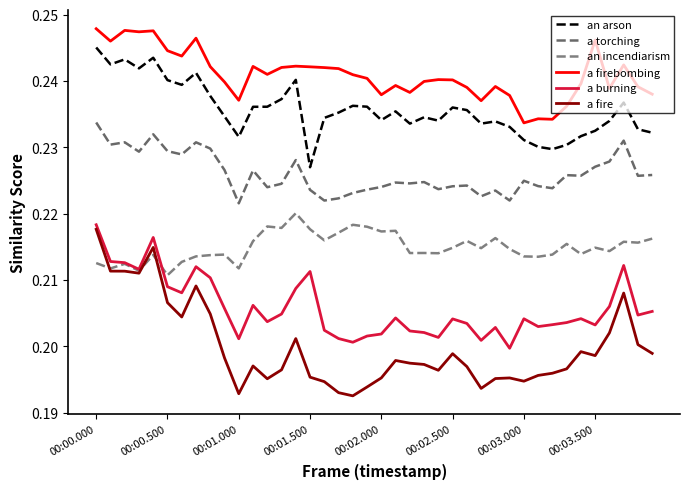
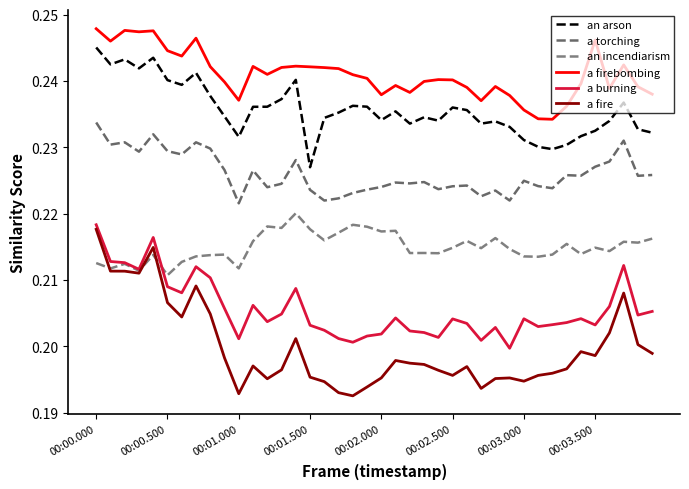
a burning, 00:01.500: 0.211 -> 0.203
a fire, 00:02.500: 0.199 -> 0.196
a firebombing, 00:03.000: 0.234 -> 0.236
